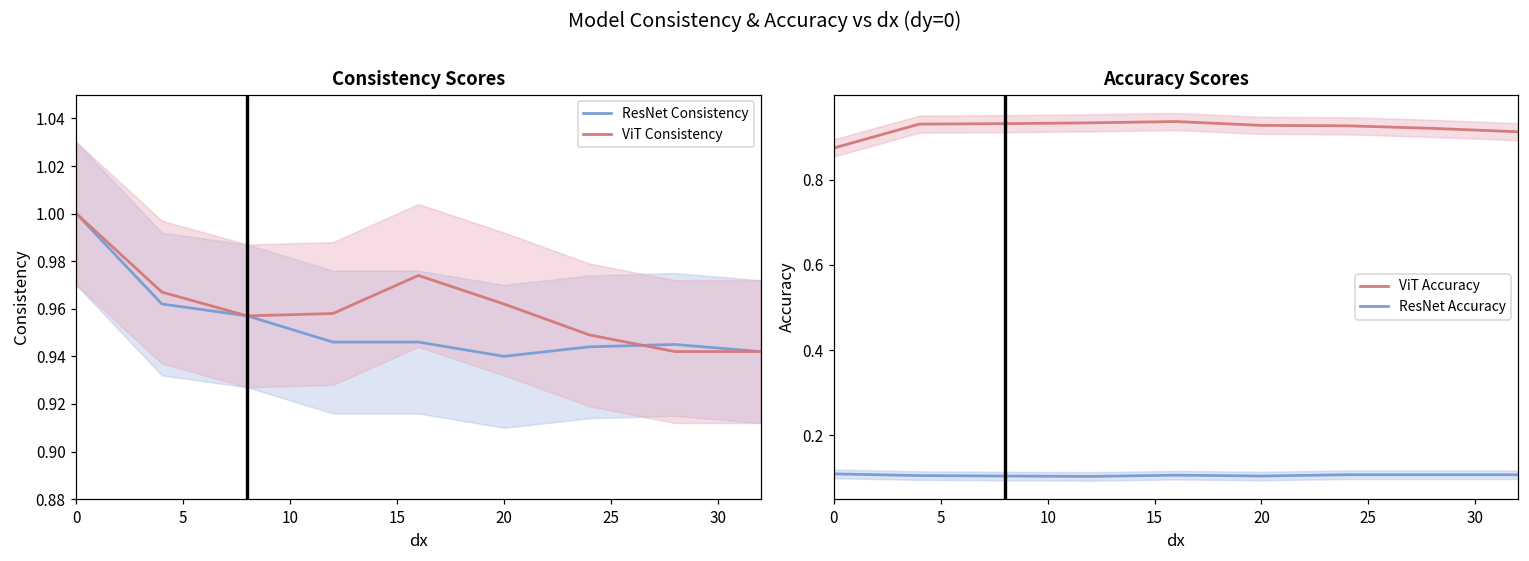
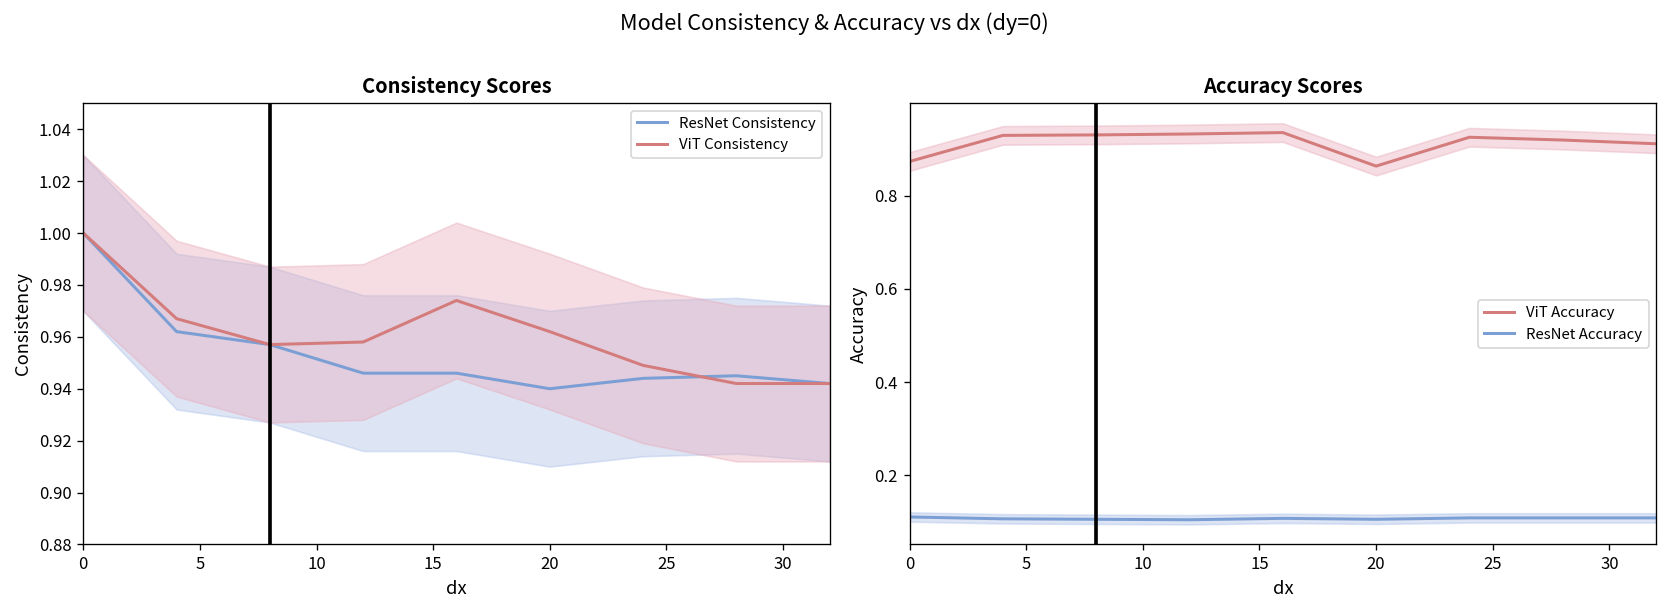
Accuracy Scores, ViT Accuracy, 20: 0.93 -> 0.86
